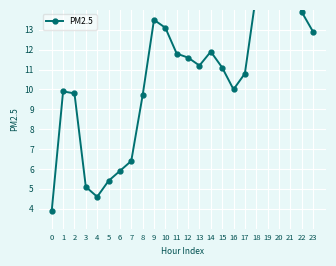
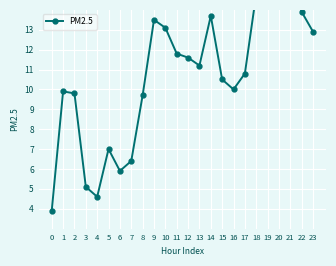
5: 5.4 -> 7.0
14: 11.9 -> 13.7
15: 11.1 -> 10.5
